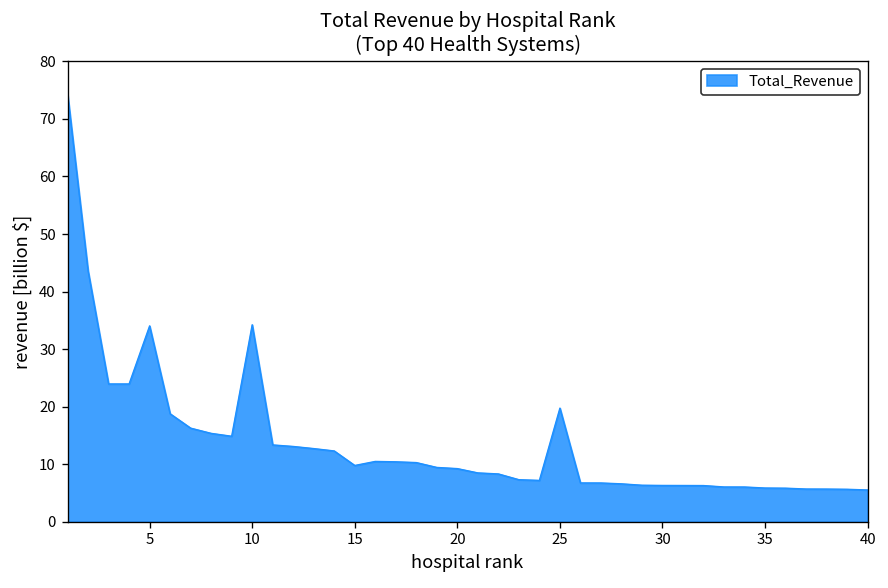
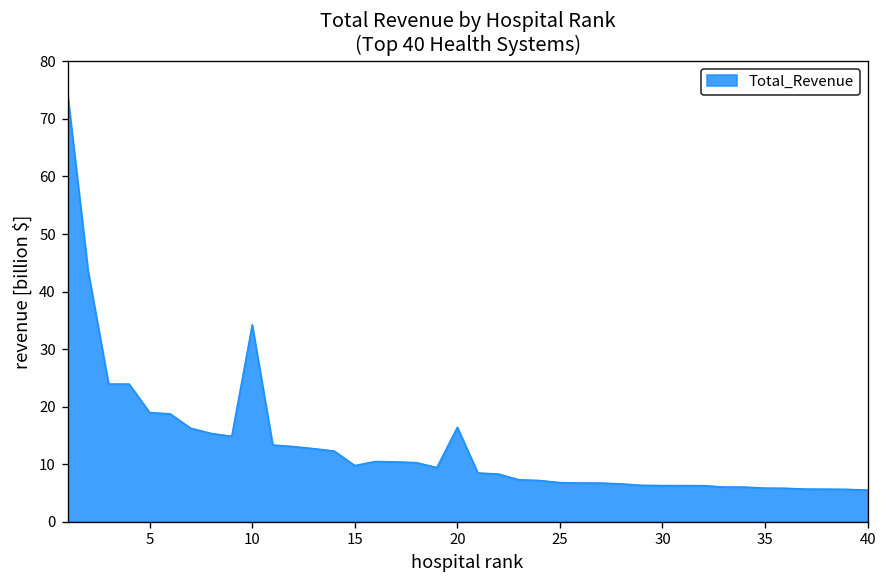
5: 34 -> 19
20: 9 -> 16
25: 20 -> 7
